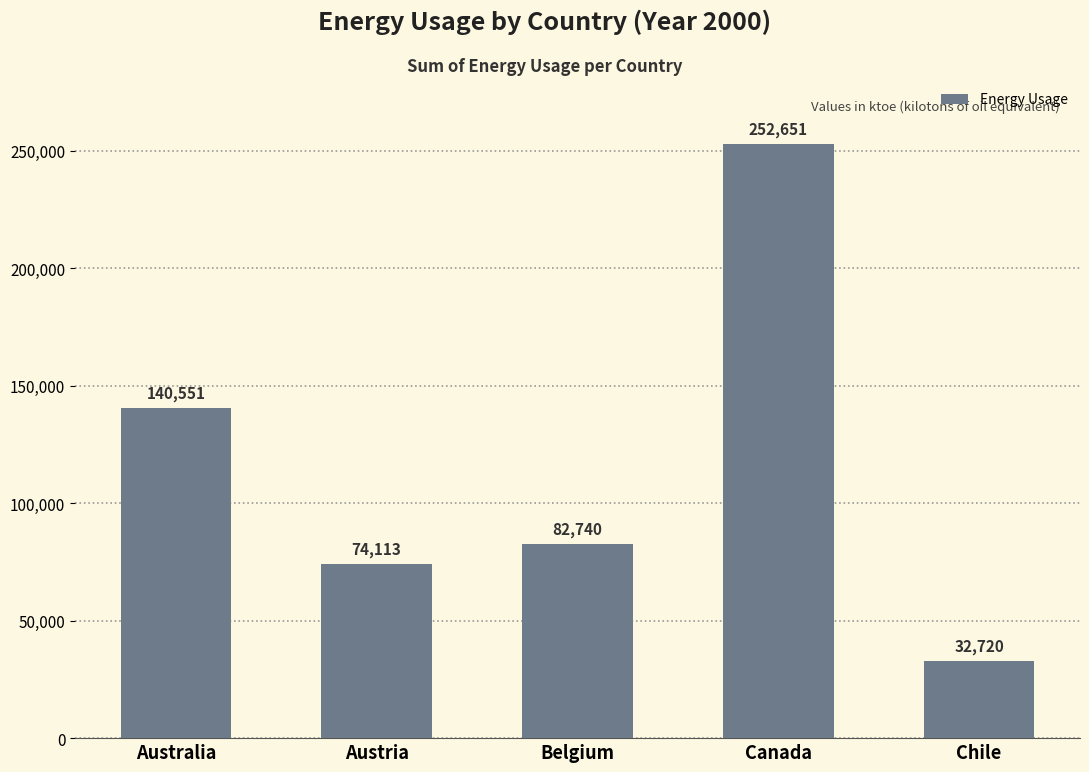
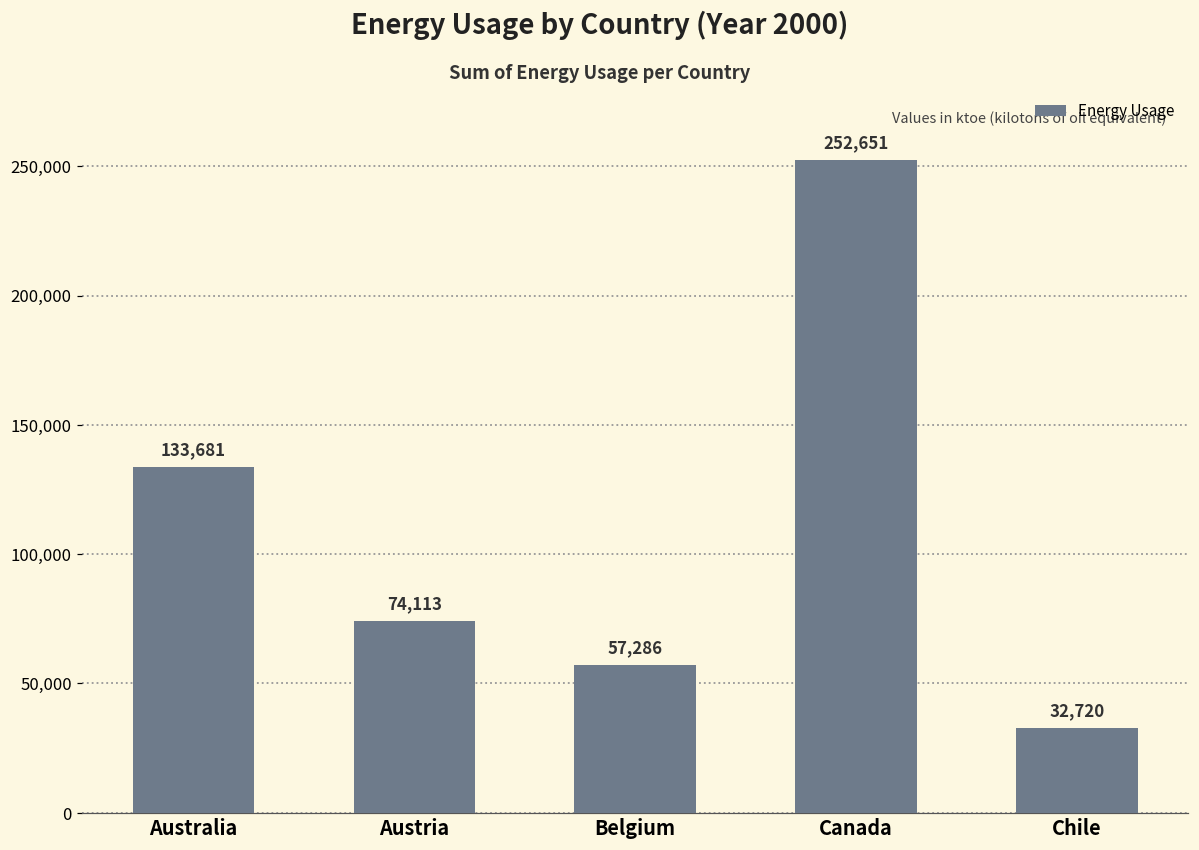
Australia: 140,551 -> 133,681
Belgium: 82,740 -> 57,286
